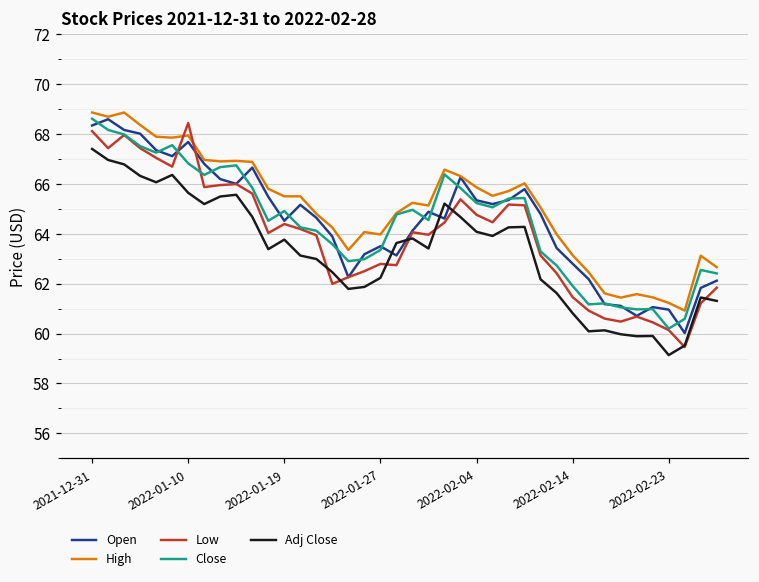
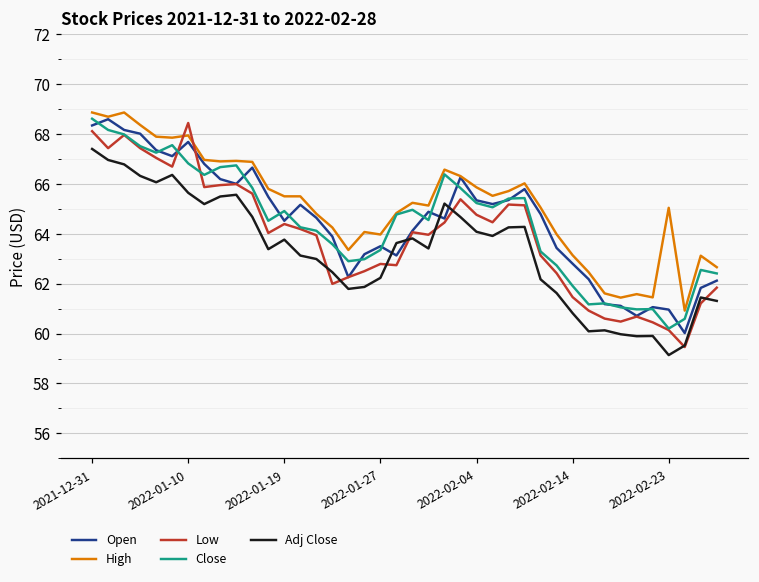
High, 2022-02-23: 61.2 -> 65.0
